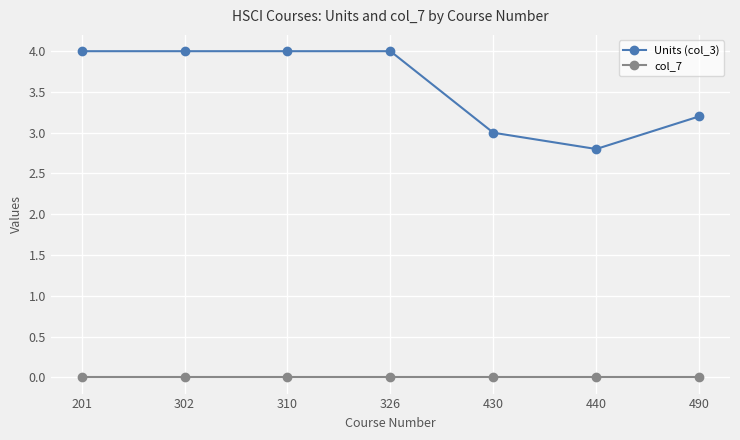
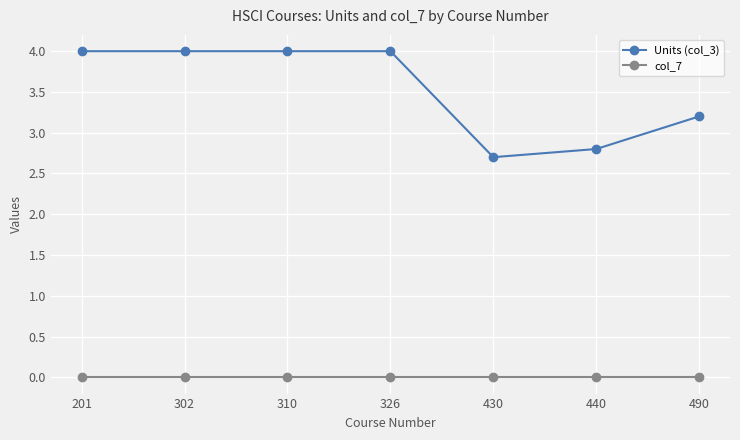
Units (col_3), 430: 3.0 -> 2.7
